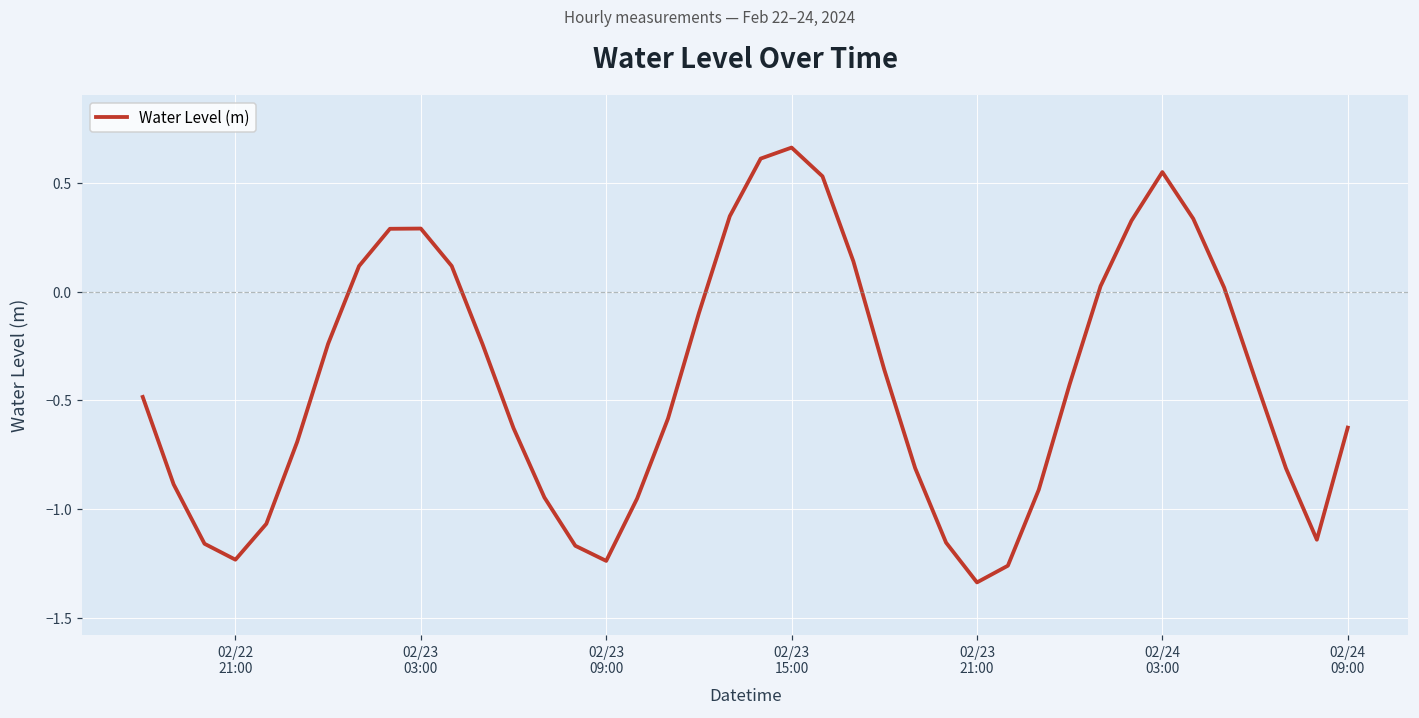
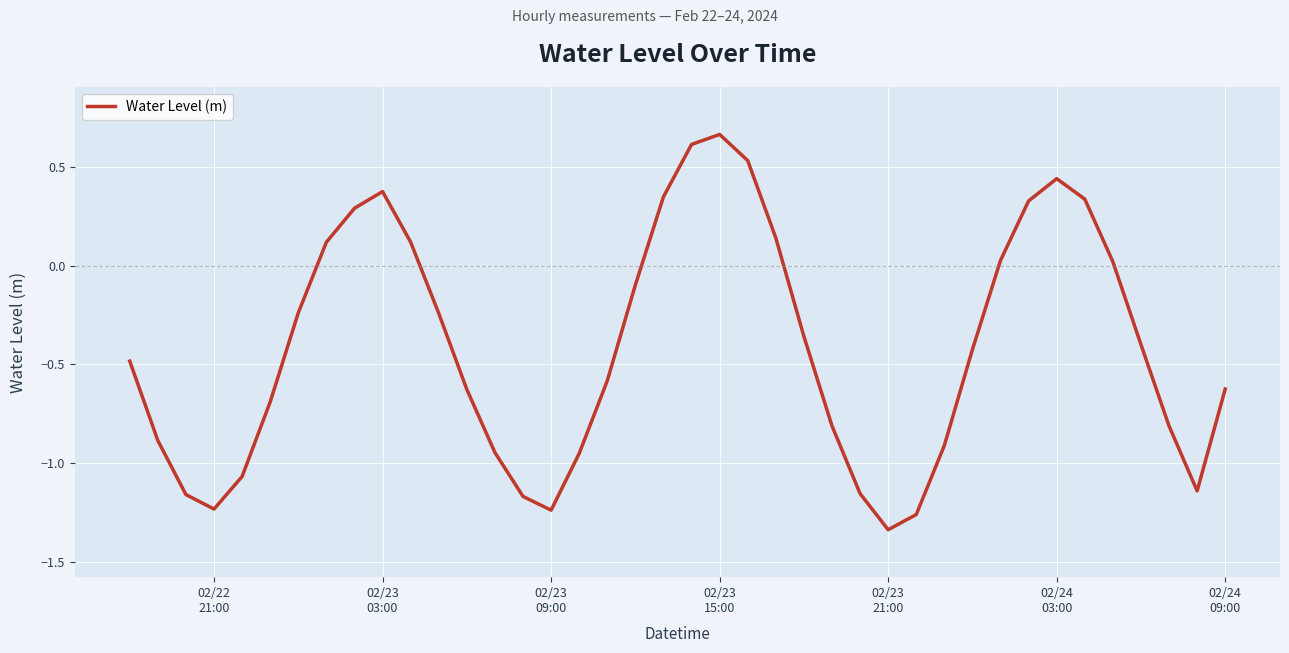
02/23 03:00: 0.29 -> 0.37
02/24 03:00: 0.55 -> 0.44
